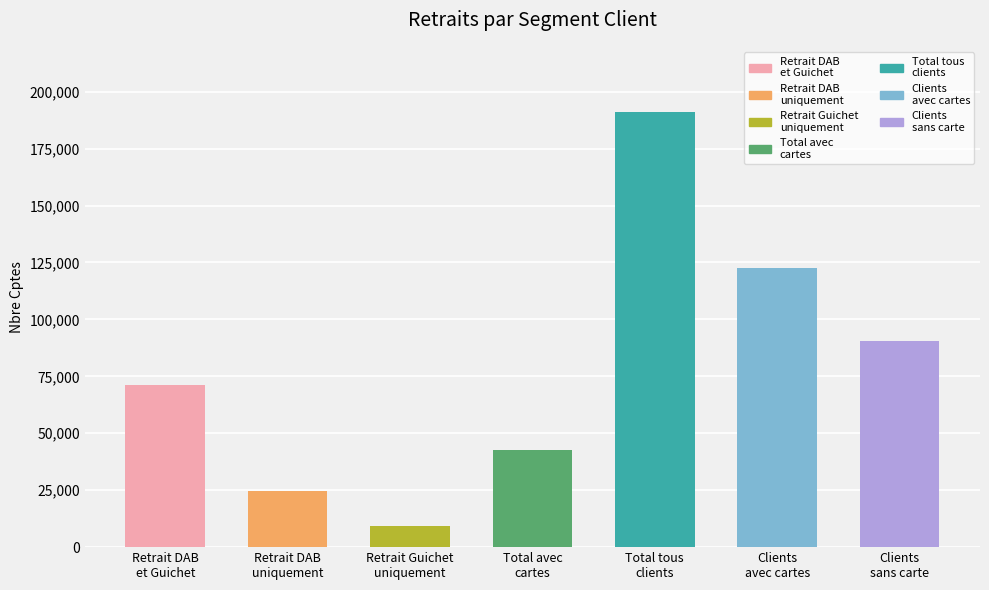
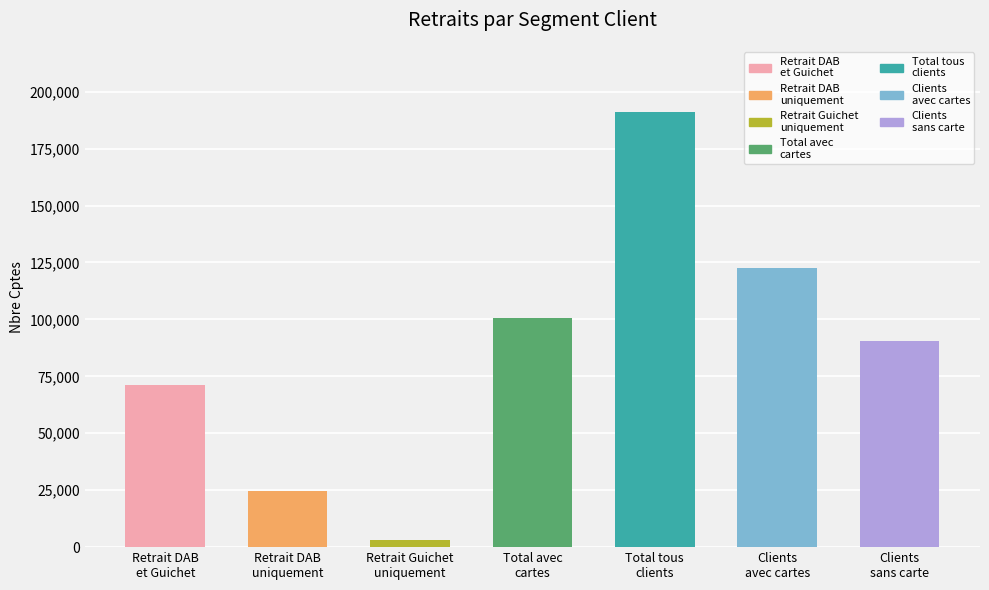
Retrait Guichet uniquement: 10,000 -> 3,000
Total avec cartes: 43,000 -> 101,000
